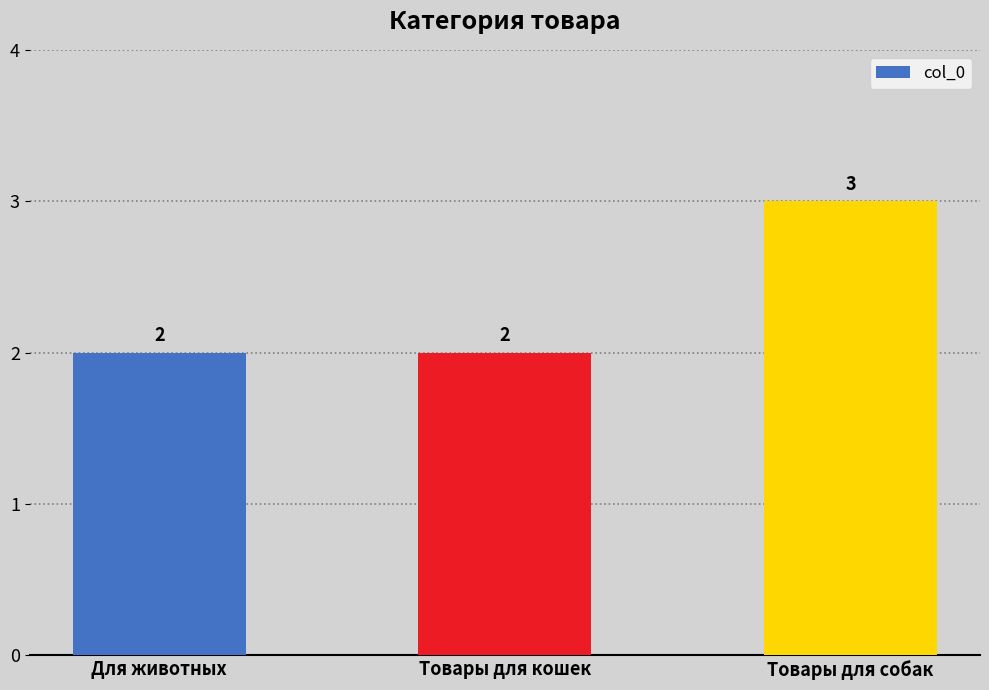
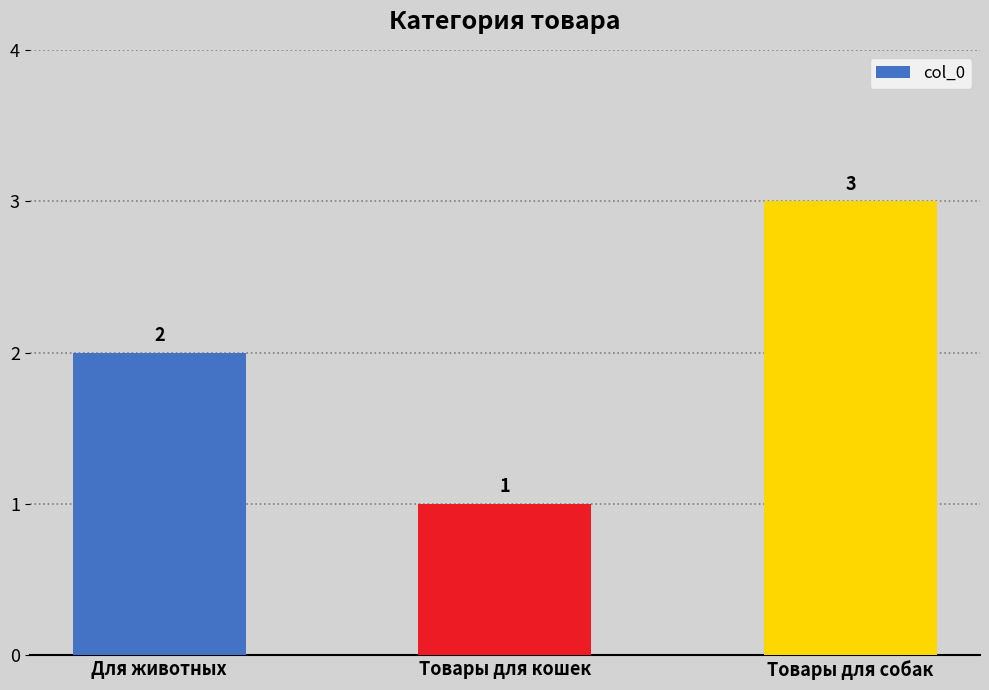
Товары для кошек: 2 -> 1
